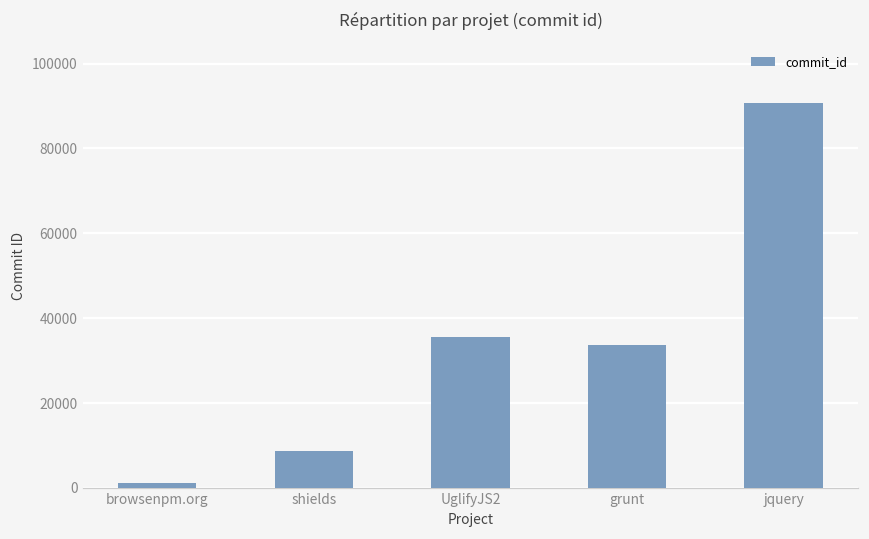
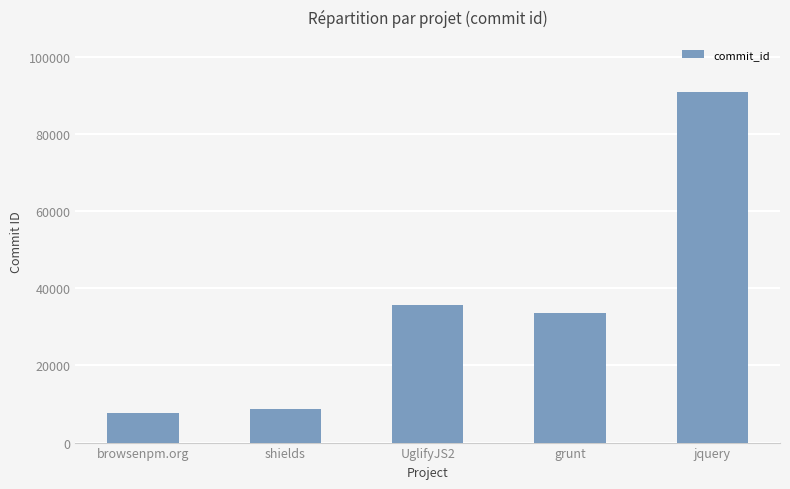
browsenpm.org: 1000 -> 8000
